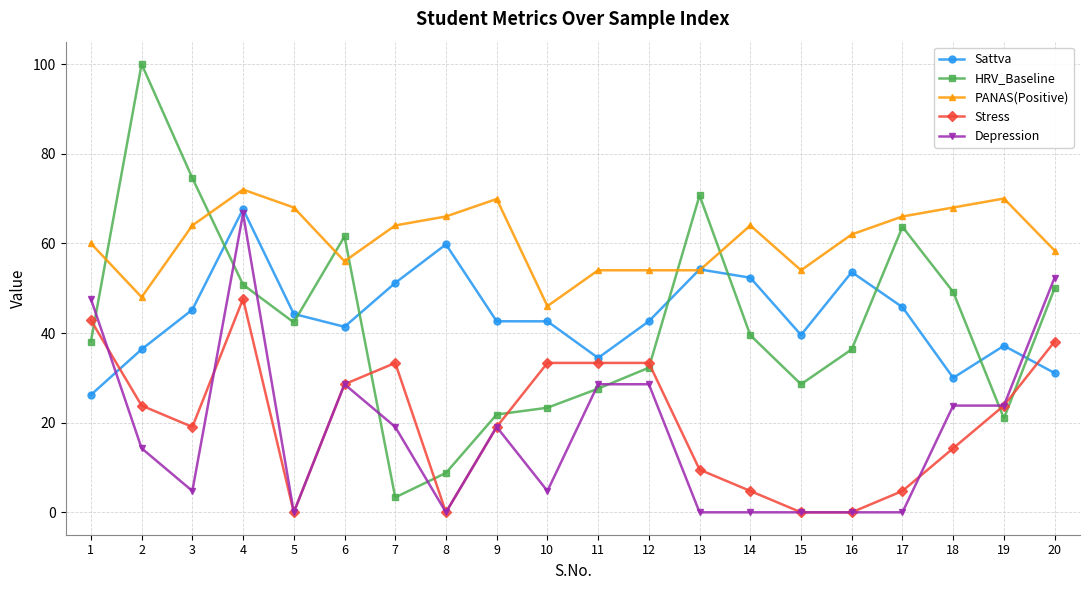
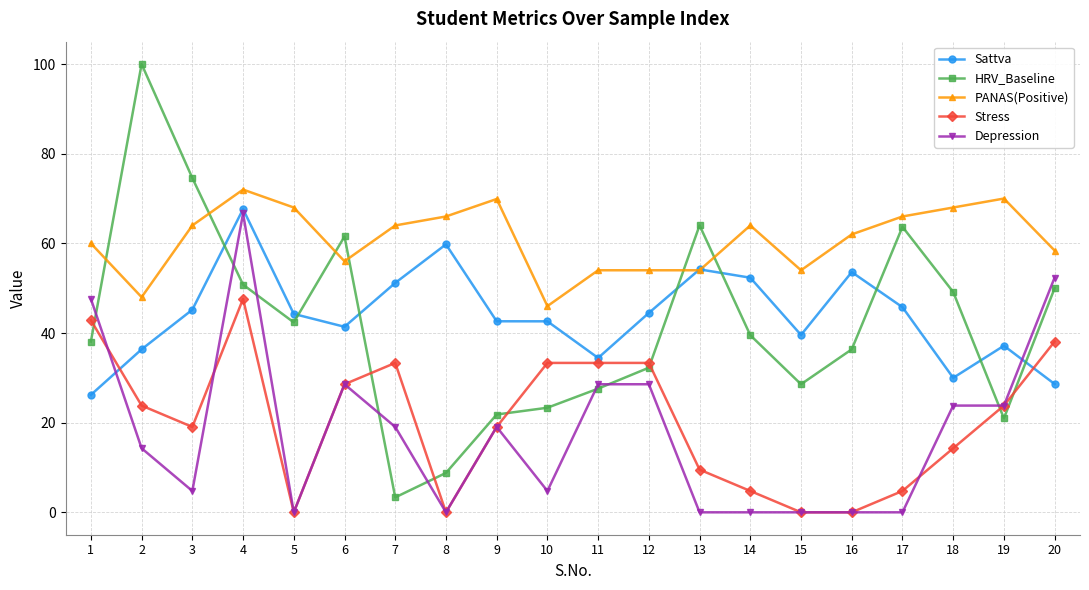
Sattva, 12: 43 -> 44
HRV_Baseline, 13: 71 -> 64
Sattva, 20: 31 -> 29
